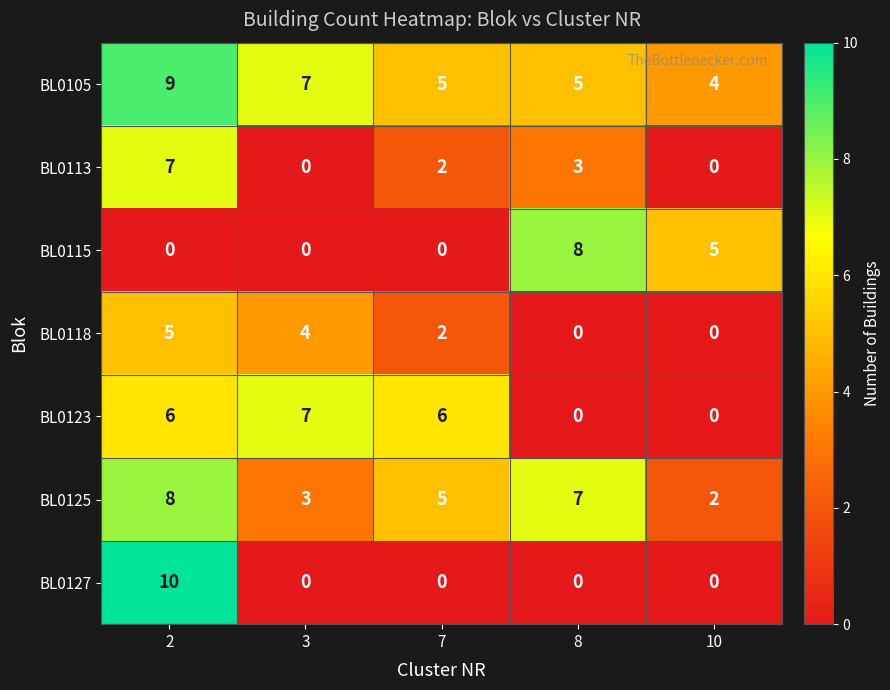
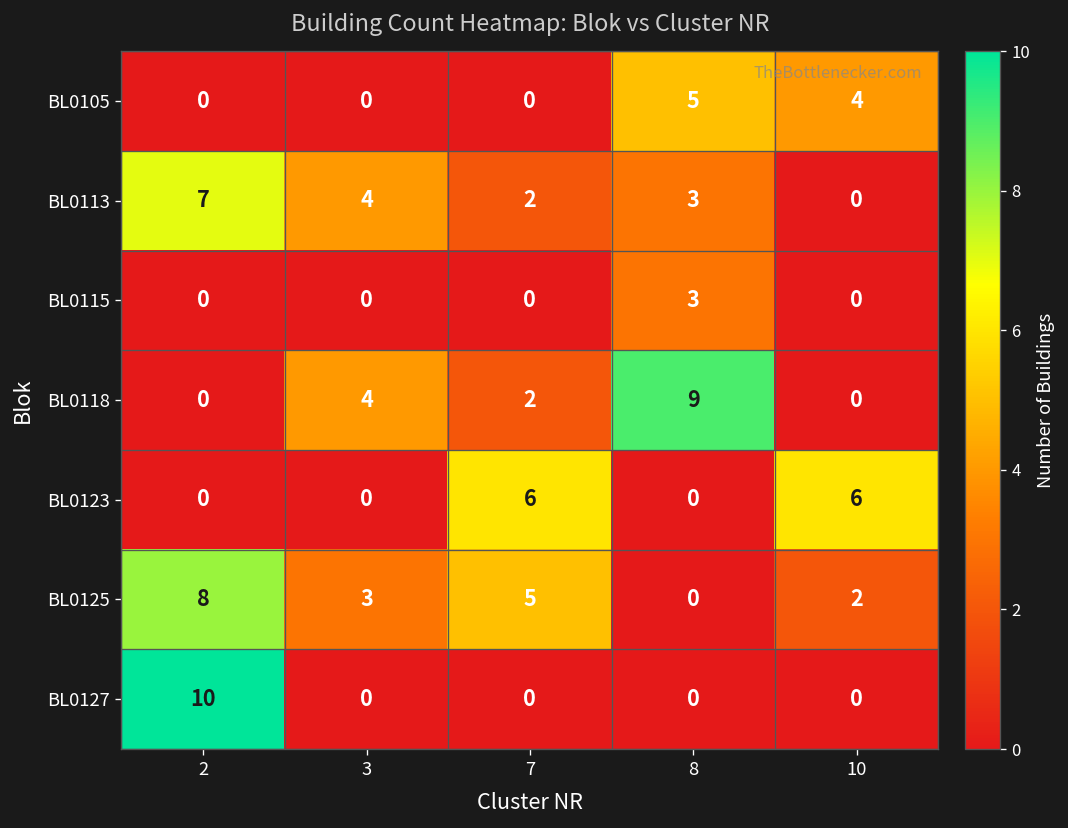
BL0105, 2: 9 -> 0
BL0105, 3: 7 -> 0
BL0105, 7: 5 -> 0
BL0113, 3: 0 -> 4
BL0115, 8: 8 -> 3
BL0115, 10: 5 -> 0
BL0118, 2: 5 -> 0
BL0118, 8: 0 -> 9
BL0123, 2: 6 -> 0
BL0123, 3: 7 -> 0
BL0123, 10: 0 -> 6
BL0125, 8: 7 -> 0
